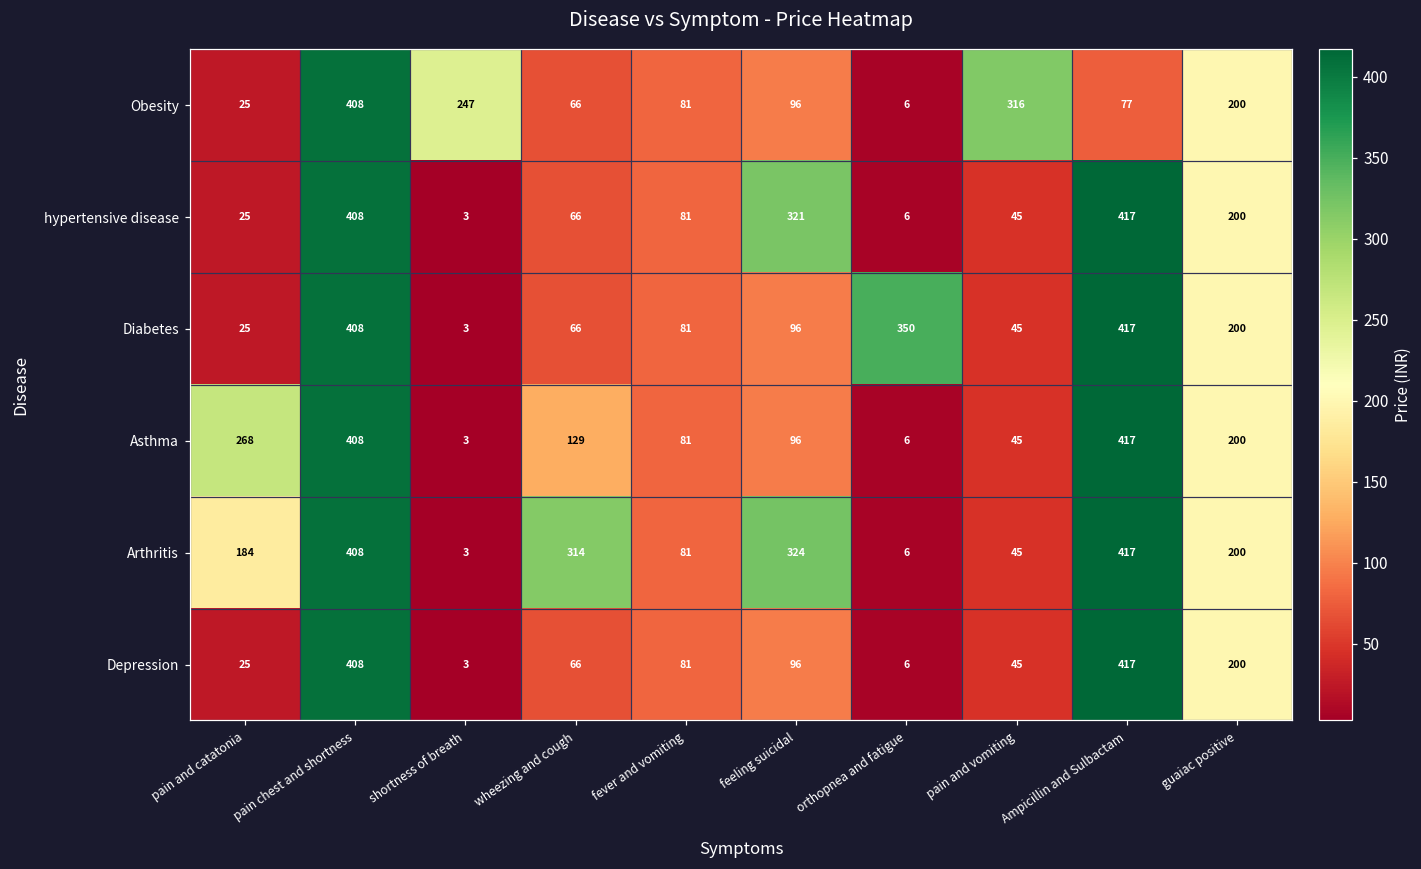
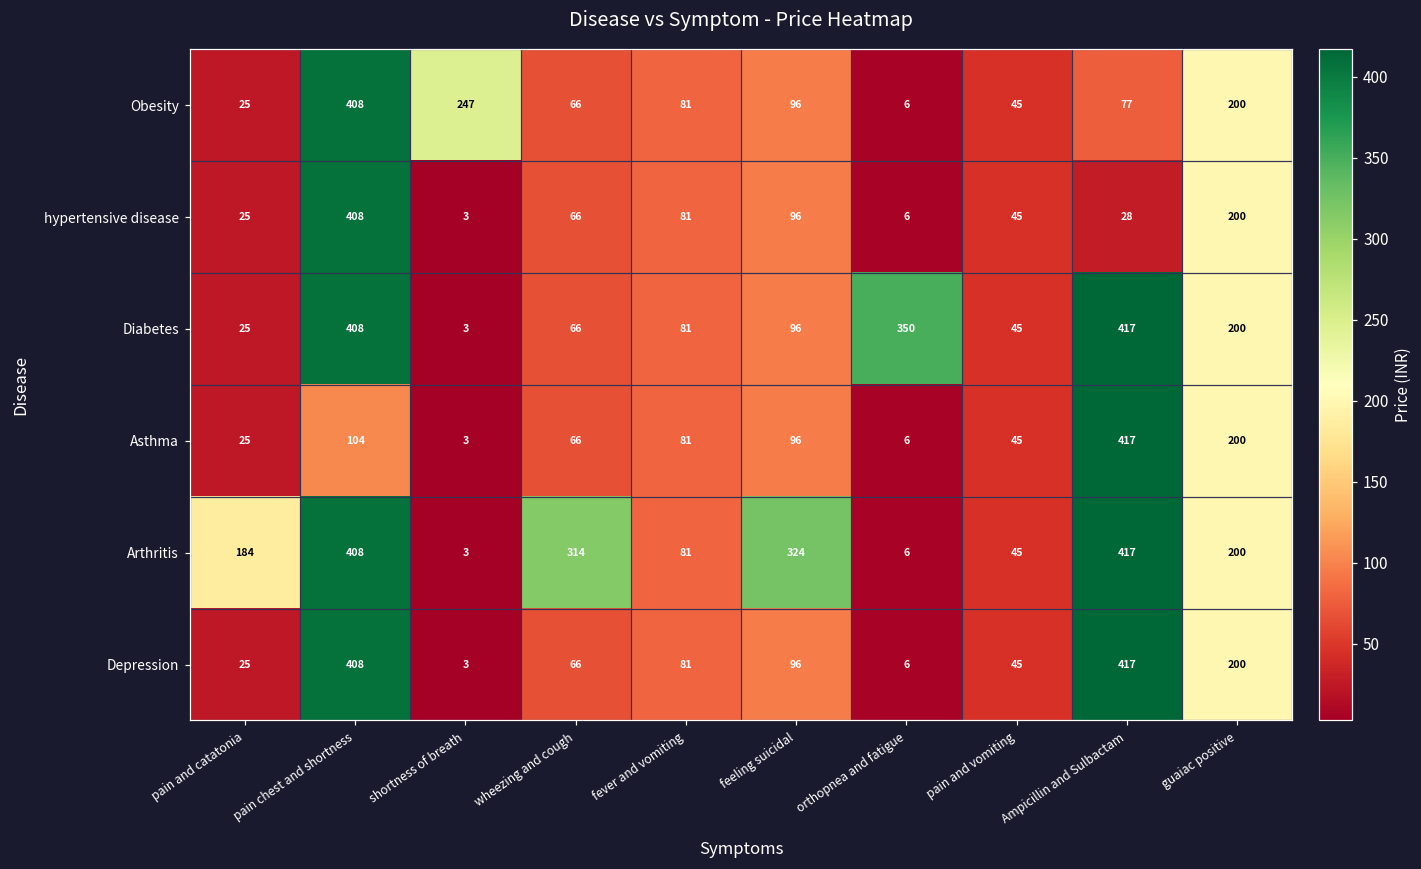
Obesity, pain and vomiting: 316 -> 45
hypertensive disease, feeling suicidal: 321 -> 96
hypertensive disease, Ampicillin and Sulbactam: 417 -> 28
Asthma, pain and catatonia: 268 -> 25
Asthma, pain chest and shortness: 408 -> 104
Asthma, wheezing and cough: 129 -> 66
